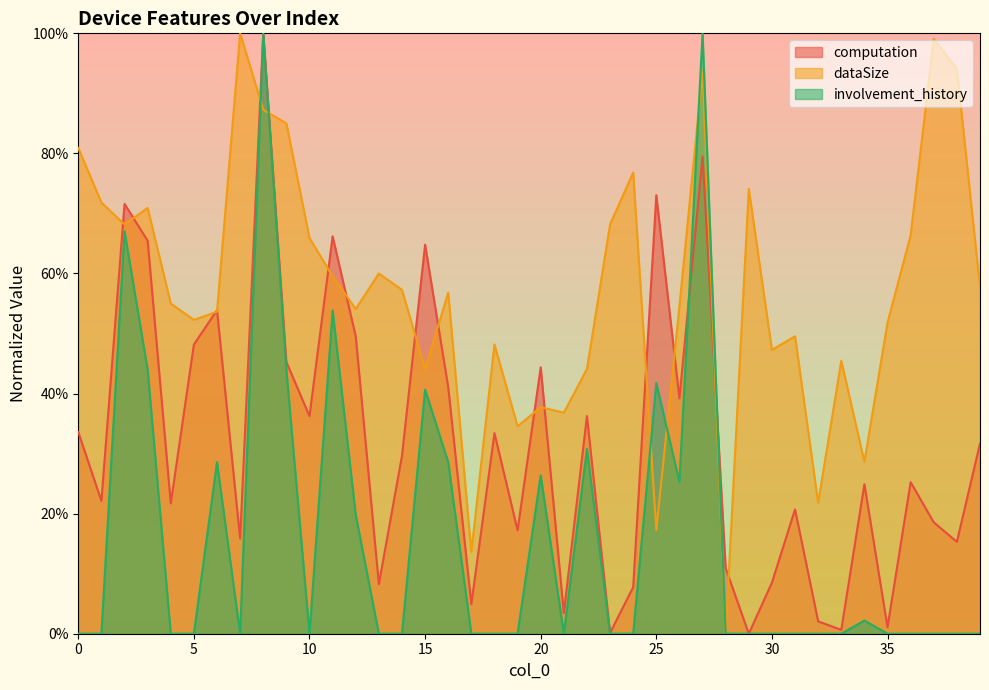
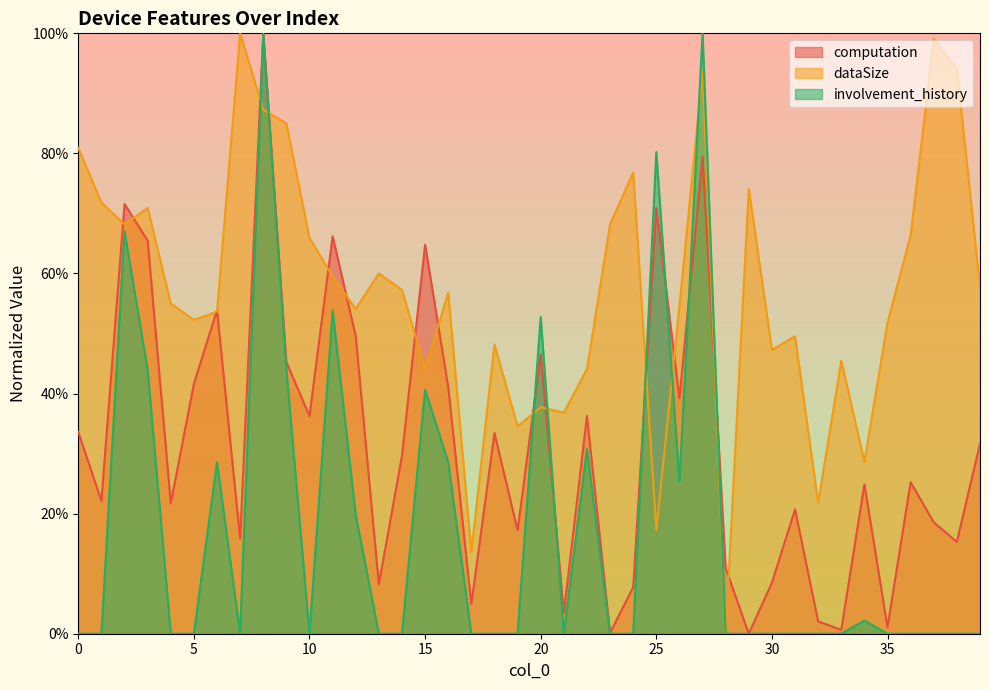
computation, 5: 48% -> 42%
computation, 20: 44% -> 47%
involvement_history, 20: 26% -> 53%
computation, 25: 73% -> 71%
involvement_history, 25: 42% -> 80%
